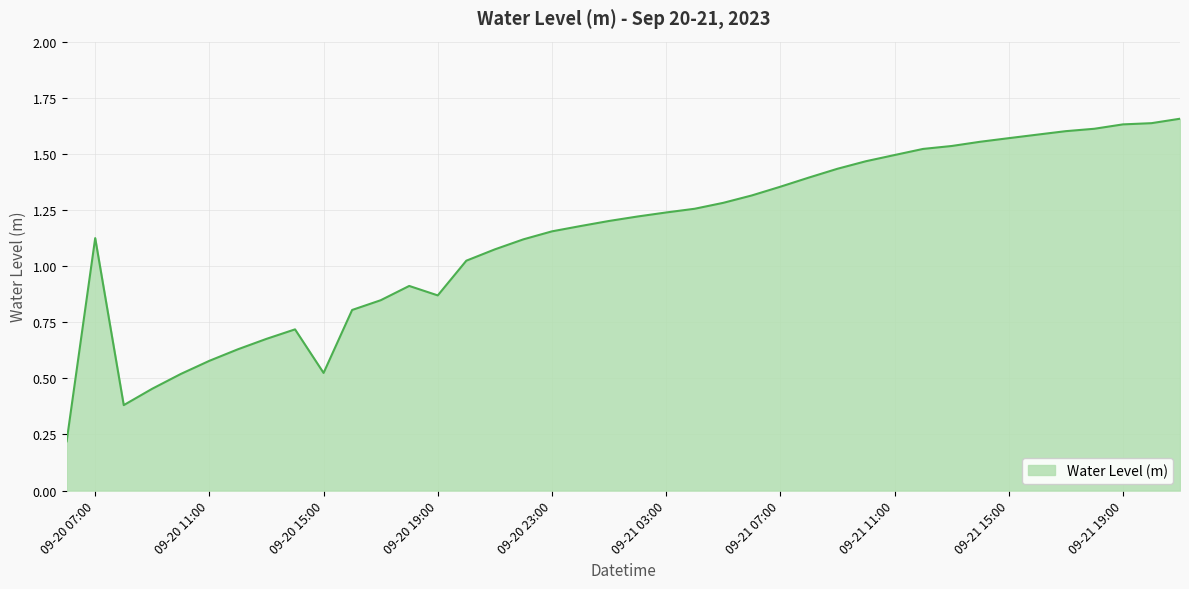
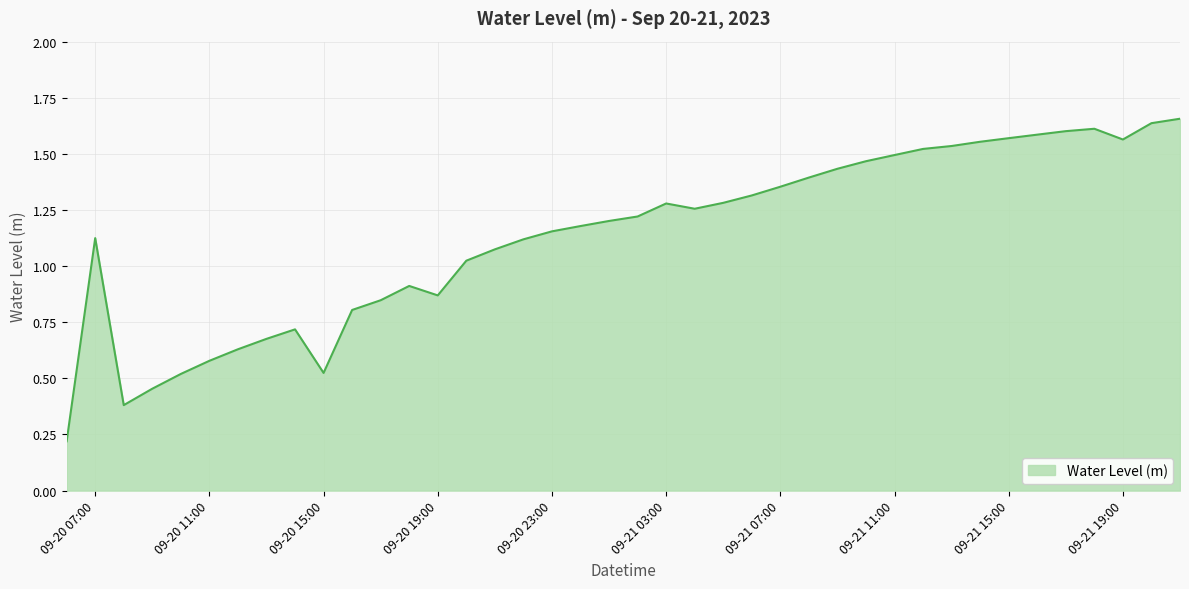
09-21 03:00: 1.24 -> 1.28
09-21 19:00: 1.63 -> 1.56
